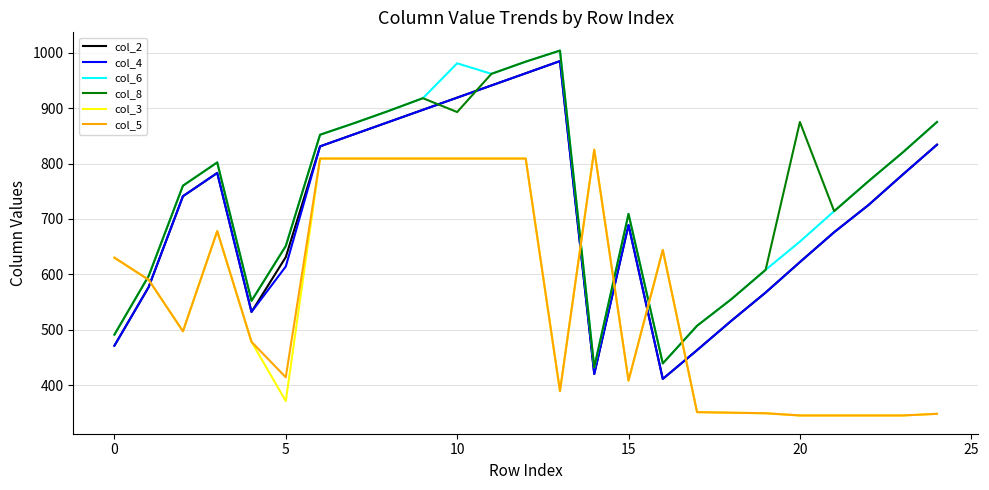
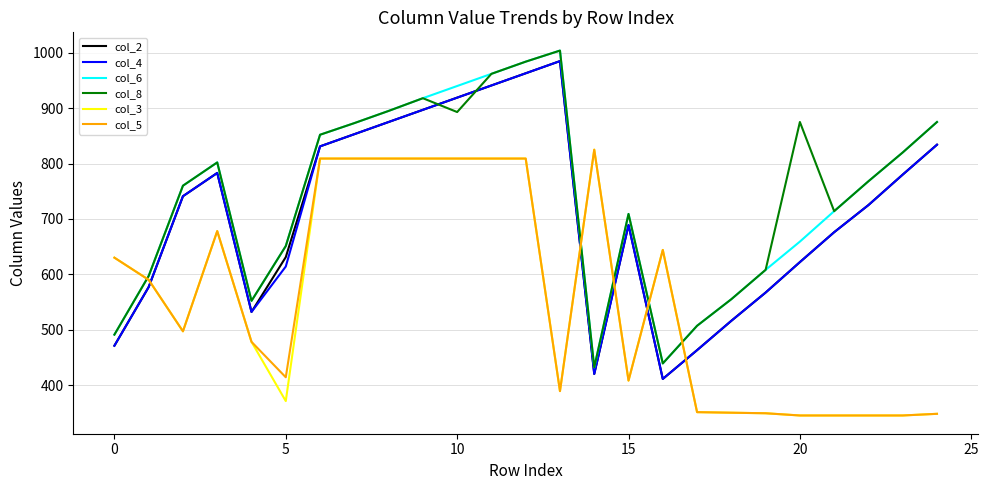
col_6, 10: 980 -> 940
